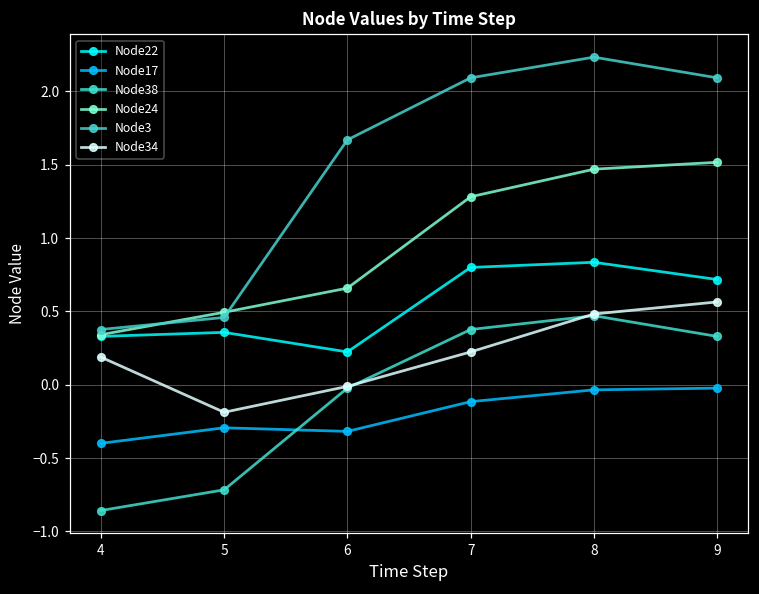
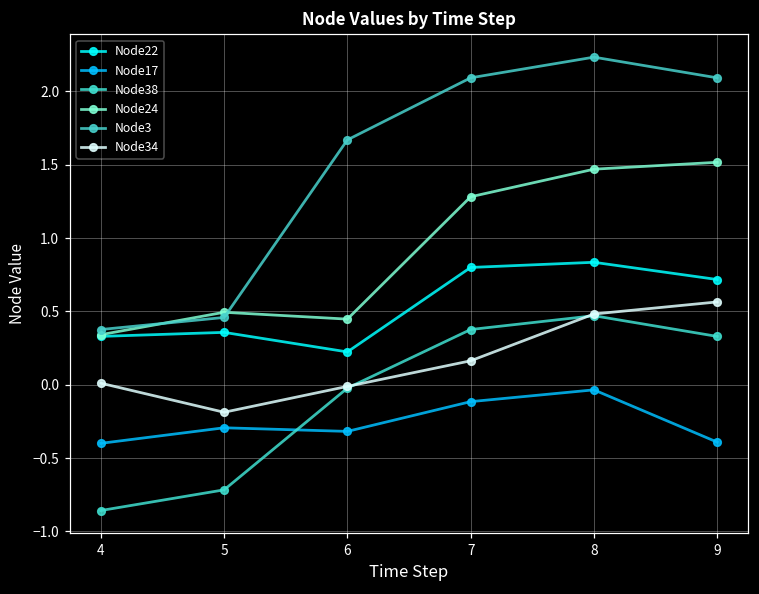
Node34, 4: 0.19 -> 0.01
Node24, 6: 0.66 -> 0.45
Node34, 7: 0.22 -> 0.16
Node17, 9: -0.02 -> -0.39
